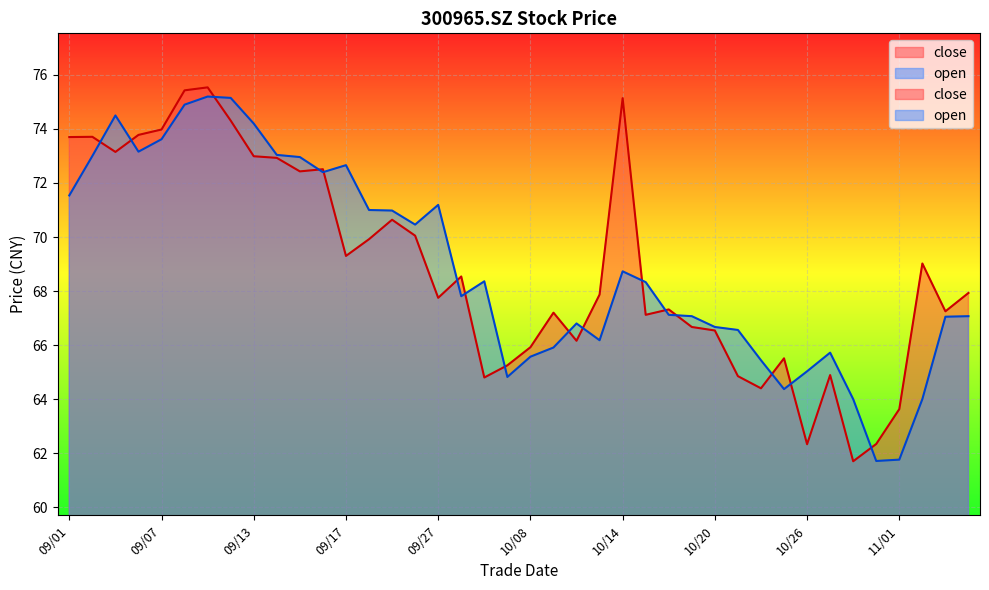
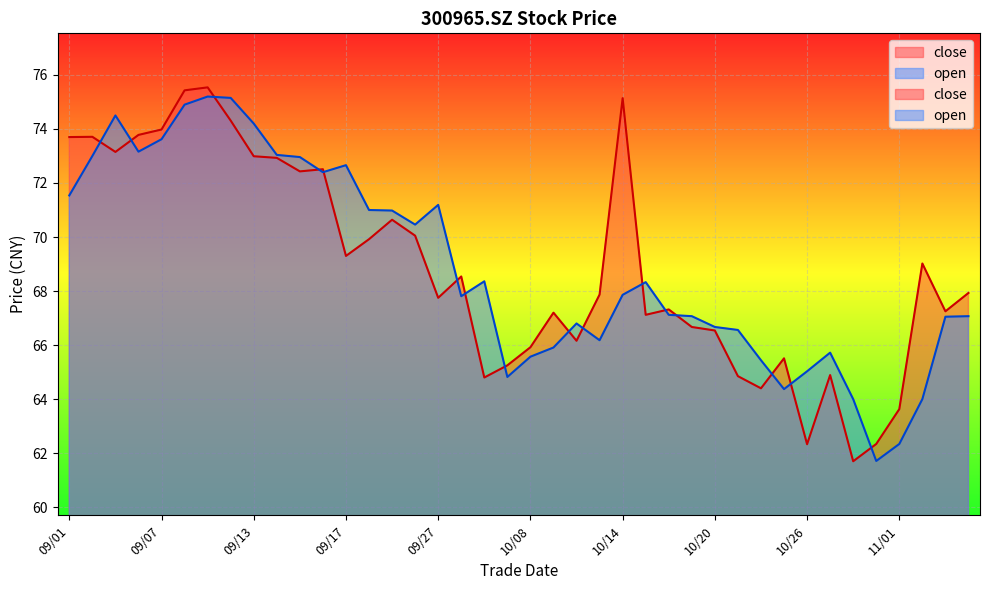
open, 10/14: 68.7 -> 67.9
open, 11/01: 61.8 -> 62.3
